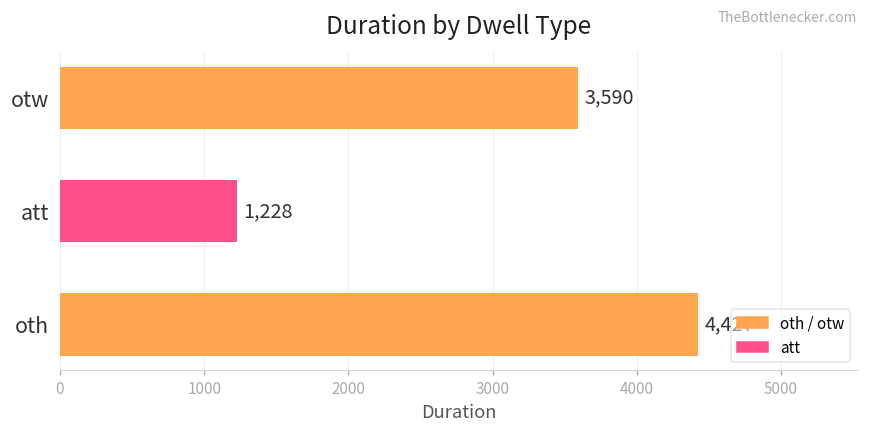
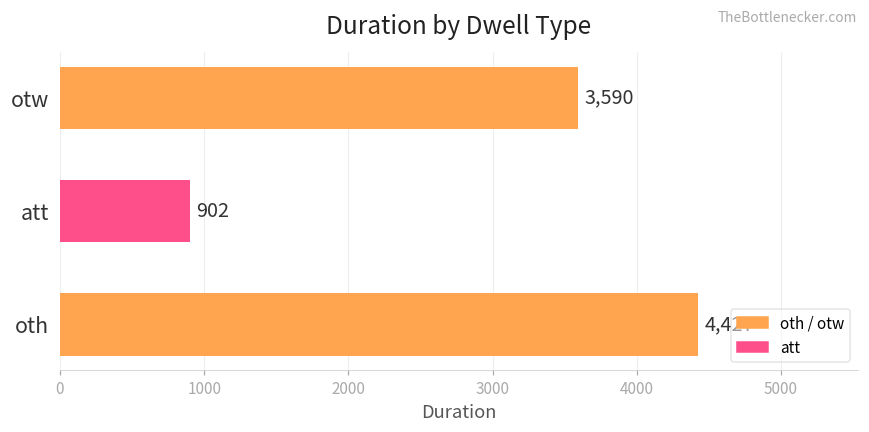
att: 1,228 -> 902
